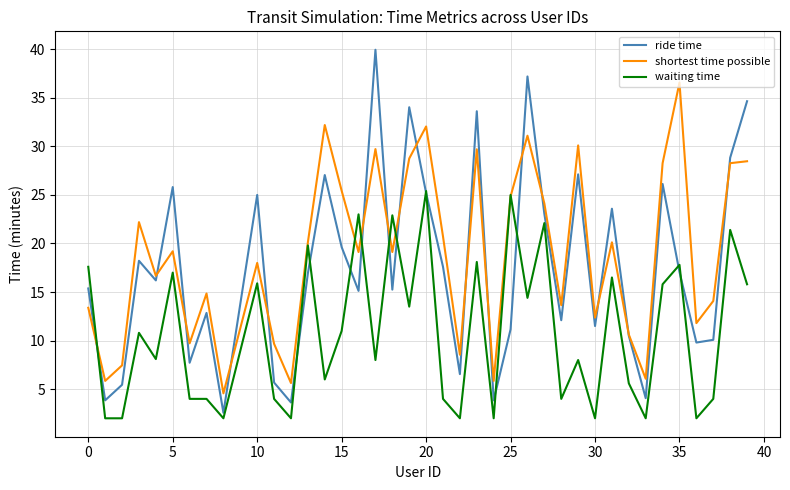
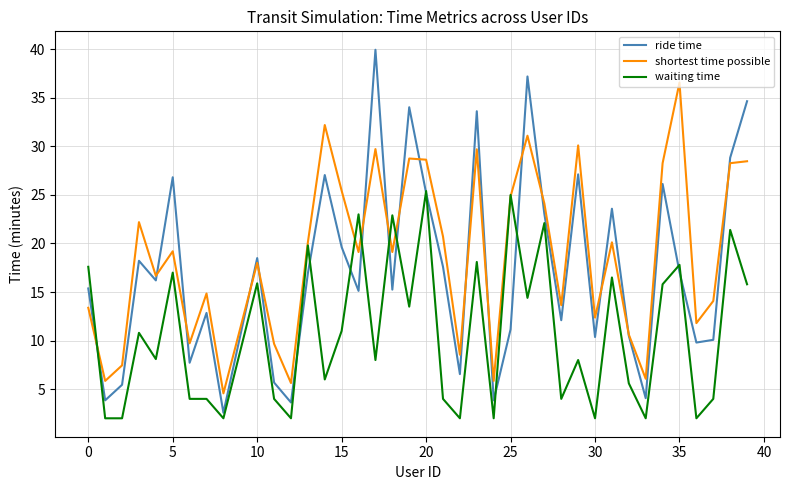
ride time, 5: 26 -> 27
ride time, 10: 25 -> 19
shortest time possible, 20: 32 -> 29
ride time, 30: 12 -> 10
